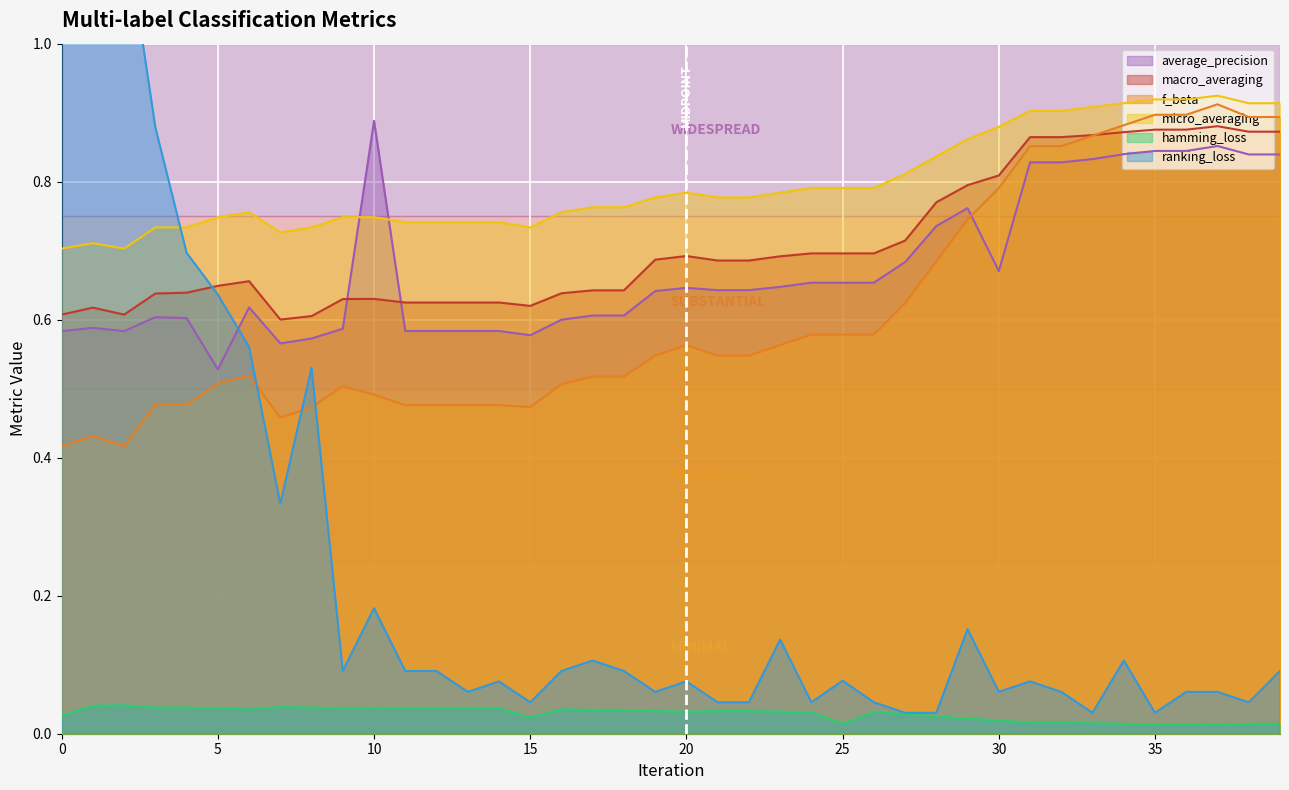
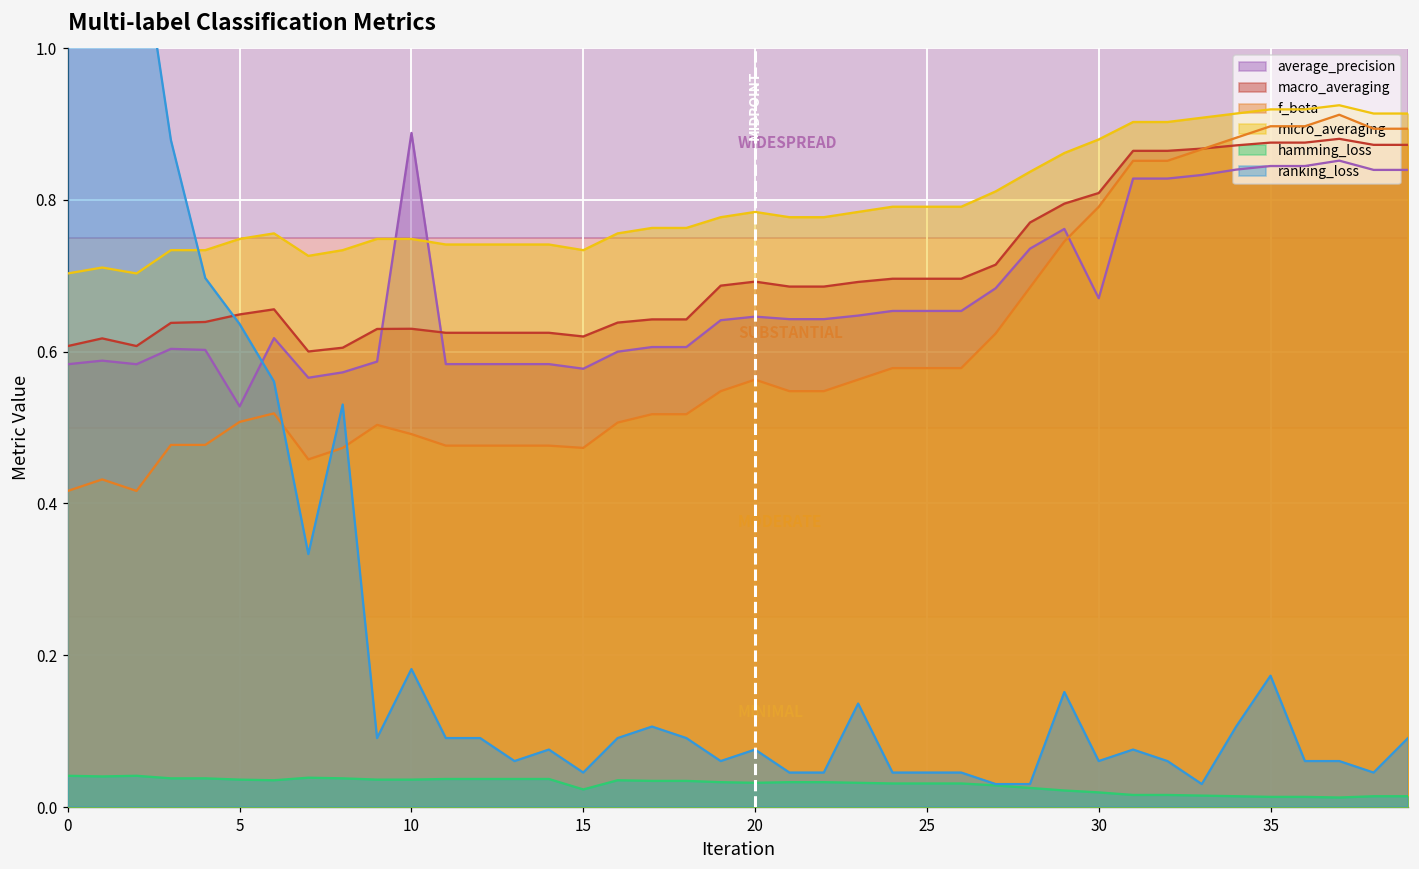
hamming_loss, 0: 0.03 -> 0.04
hamming_loss, 25: 0.01 -> 0.03
ranking_loss, 25: 0.08 -> 0.05
ranking_loss, 35: 0.03 -> 0.17
